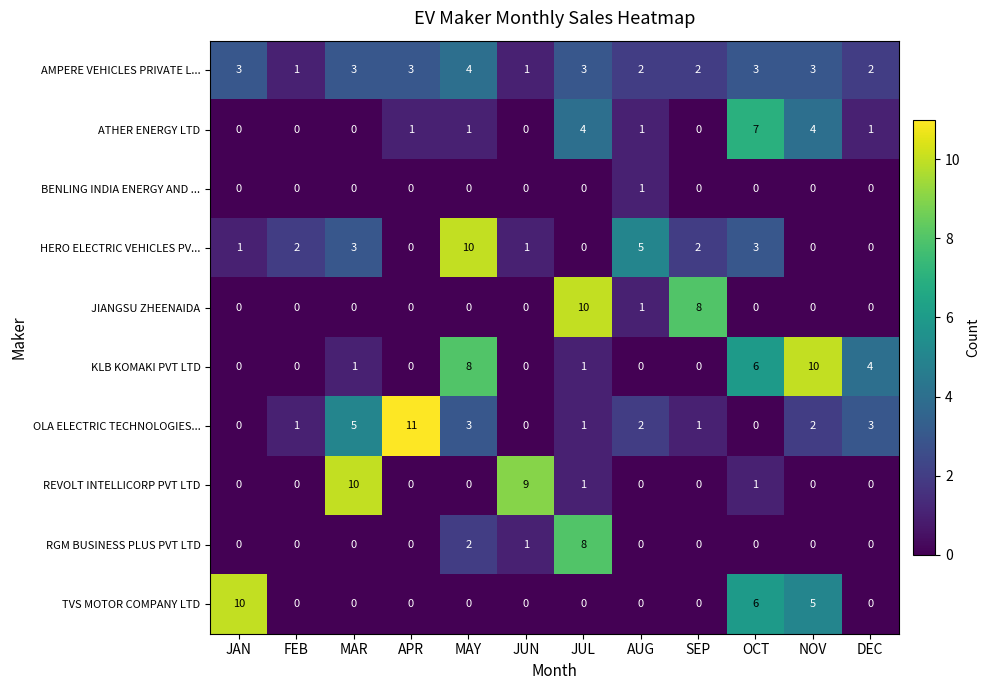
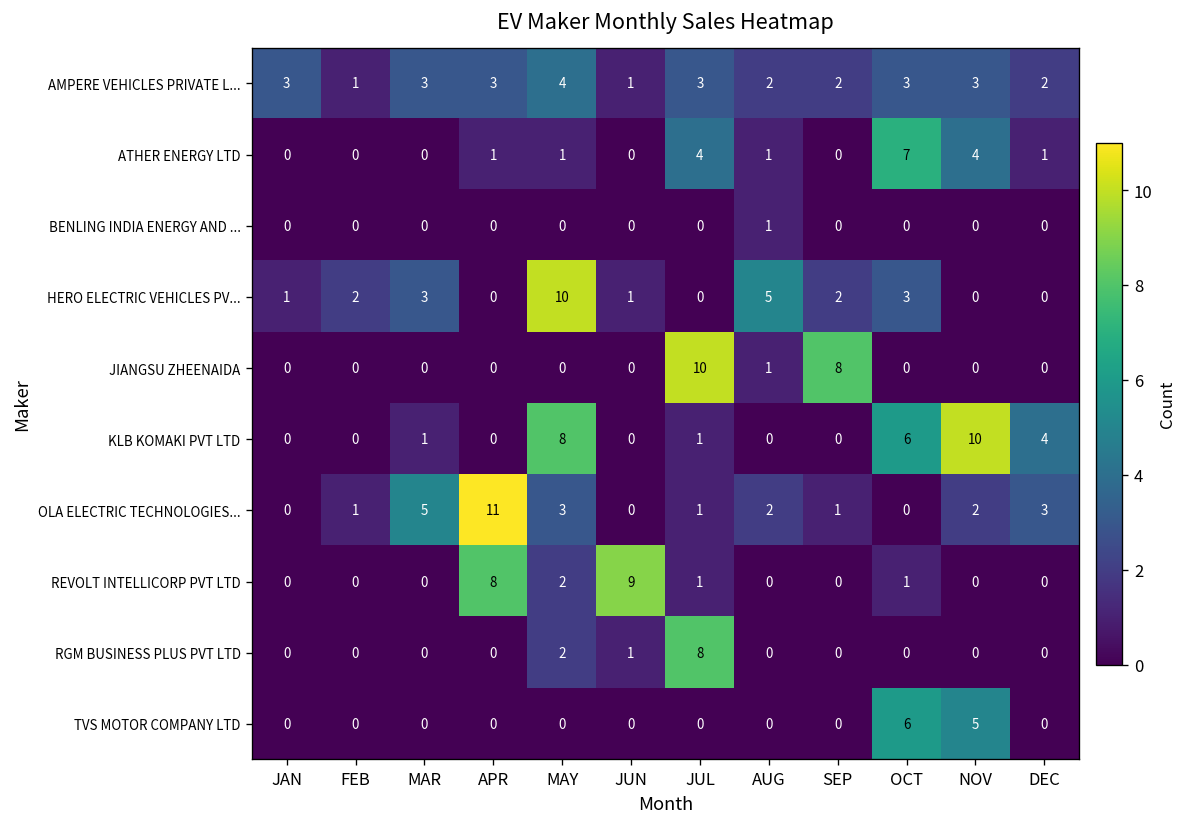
REVOLT INTELLICORP PVT LTD, MAR: 10 -> 0
REVOLT INTELLICORP PVT LTD, APR: 0 -> 8
REVOLT INTELLICORP PVT LTD, MAY: 0 -> 2
TVS MOTOR COMPANY LTD, JAN: 10 -> 0
